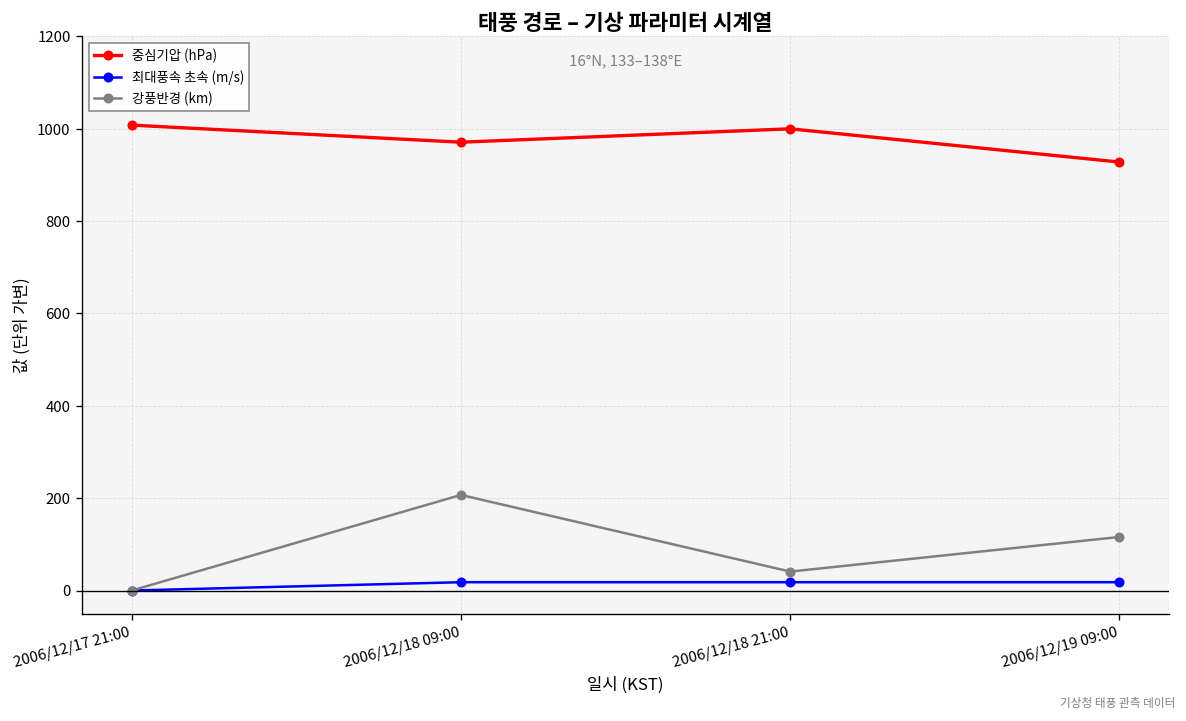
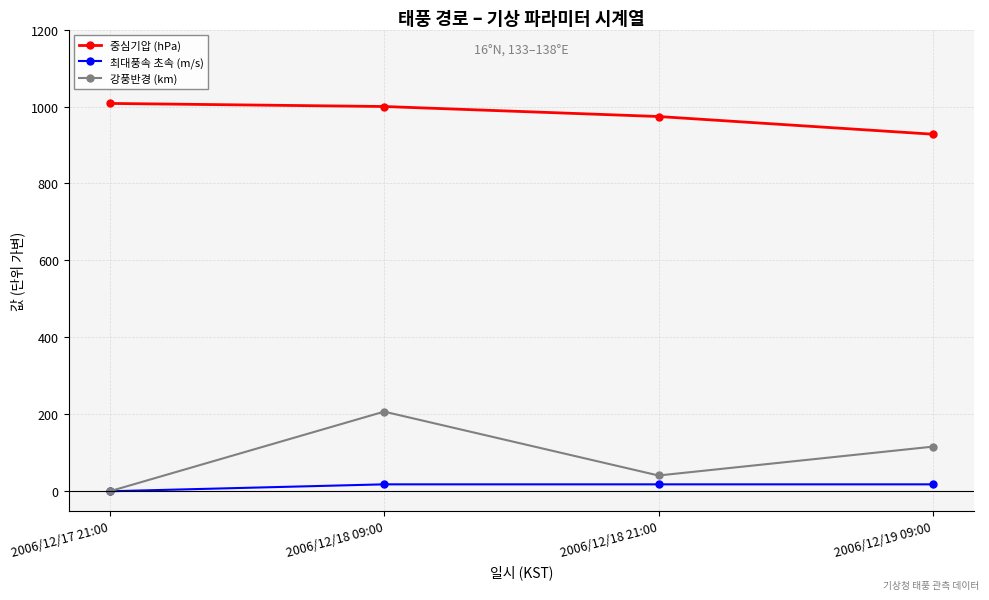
중심기압 (hPa), 2006/12/18 09:00: 970 -> 1000
중심기압 (hPa), 2006/12/18 21:00: 1000 -> 970
